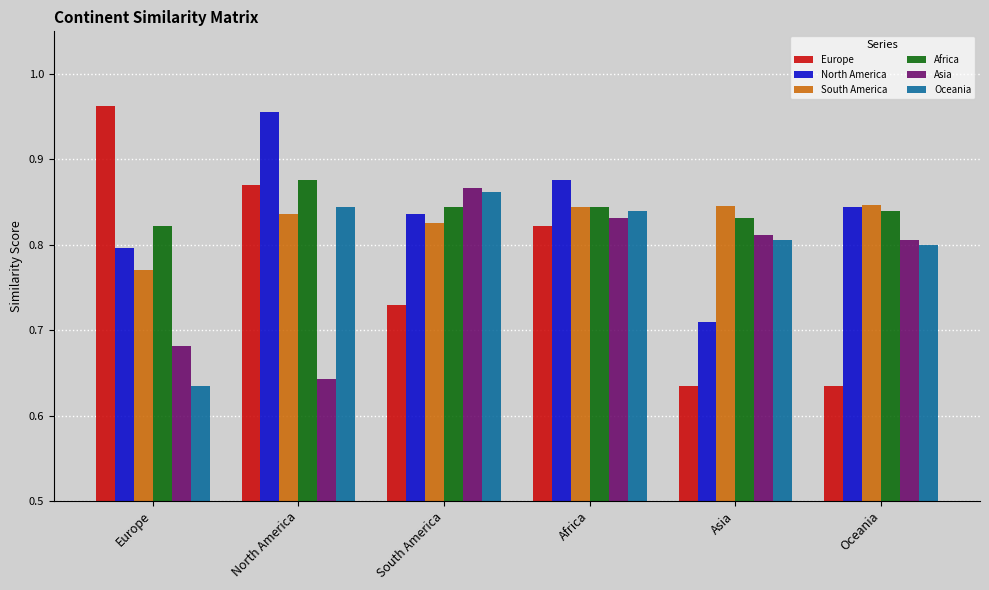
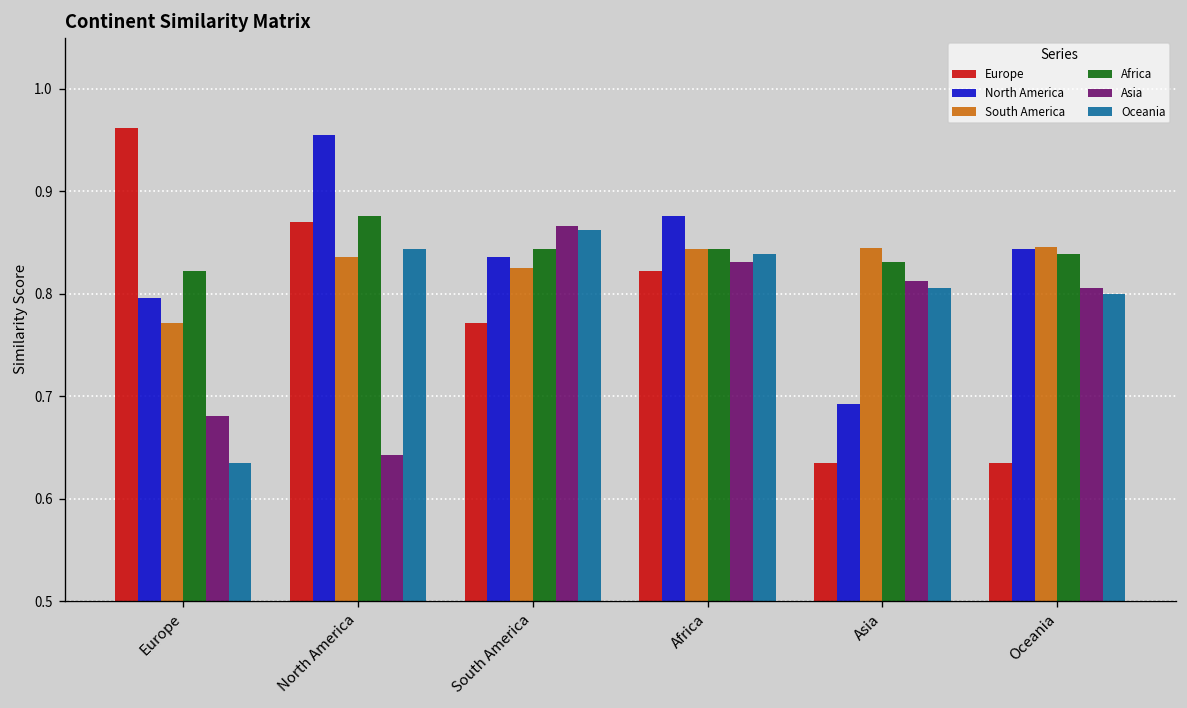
Europe, South America: 0.73 -> 0.77
North America, Asia: 0.71 -> 0.69
